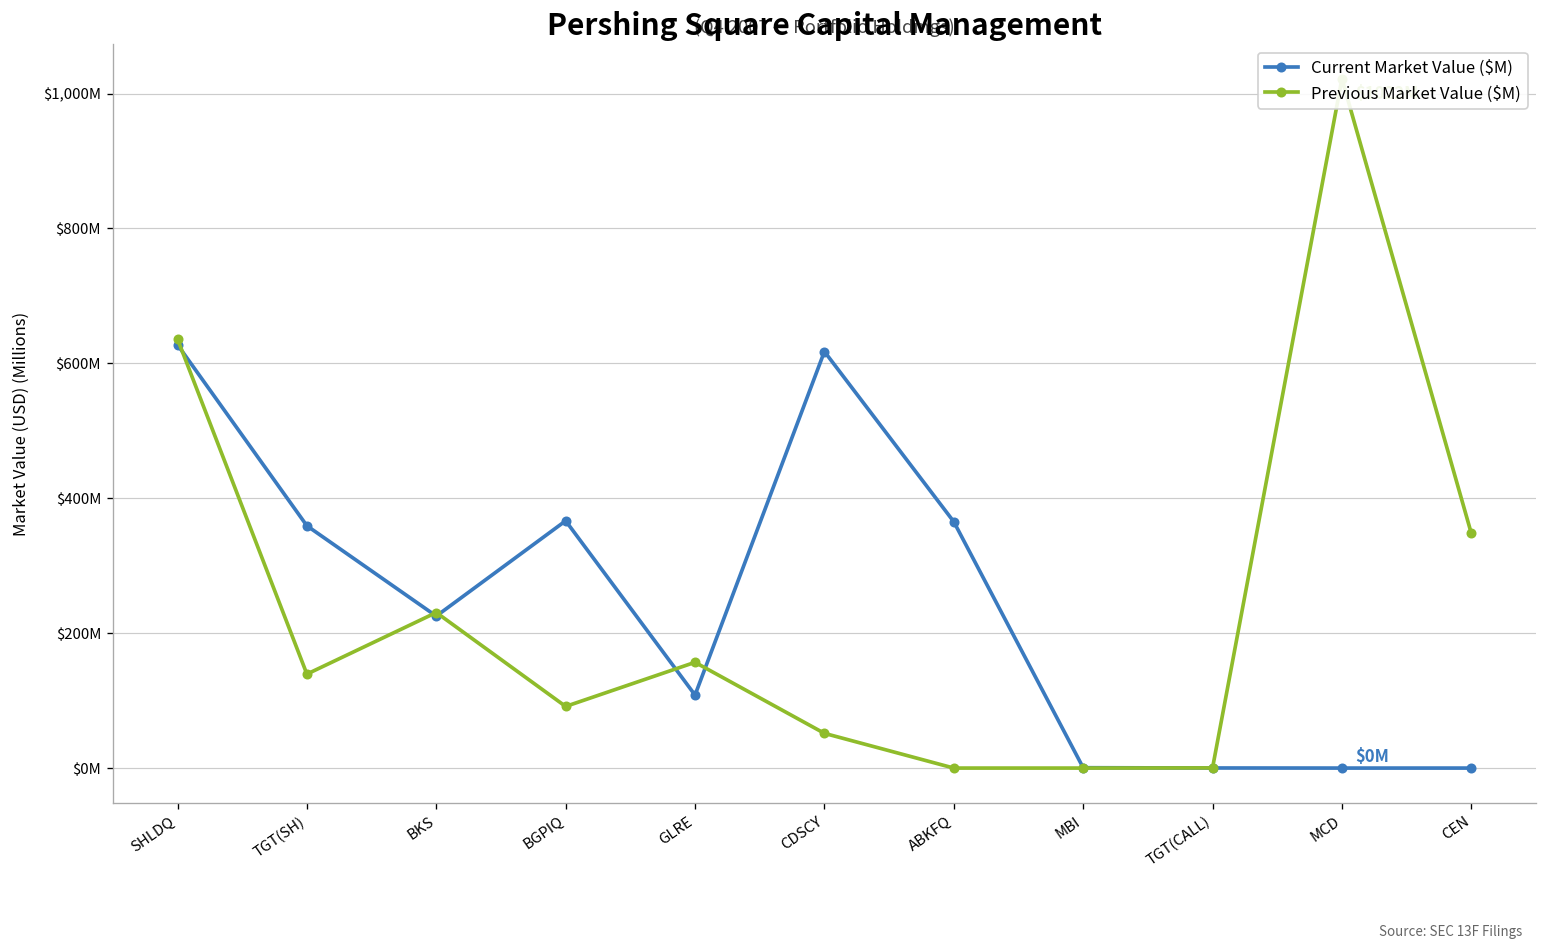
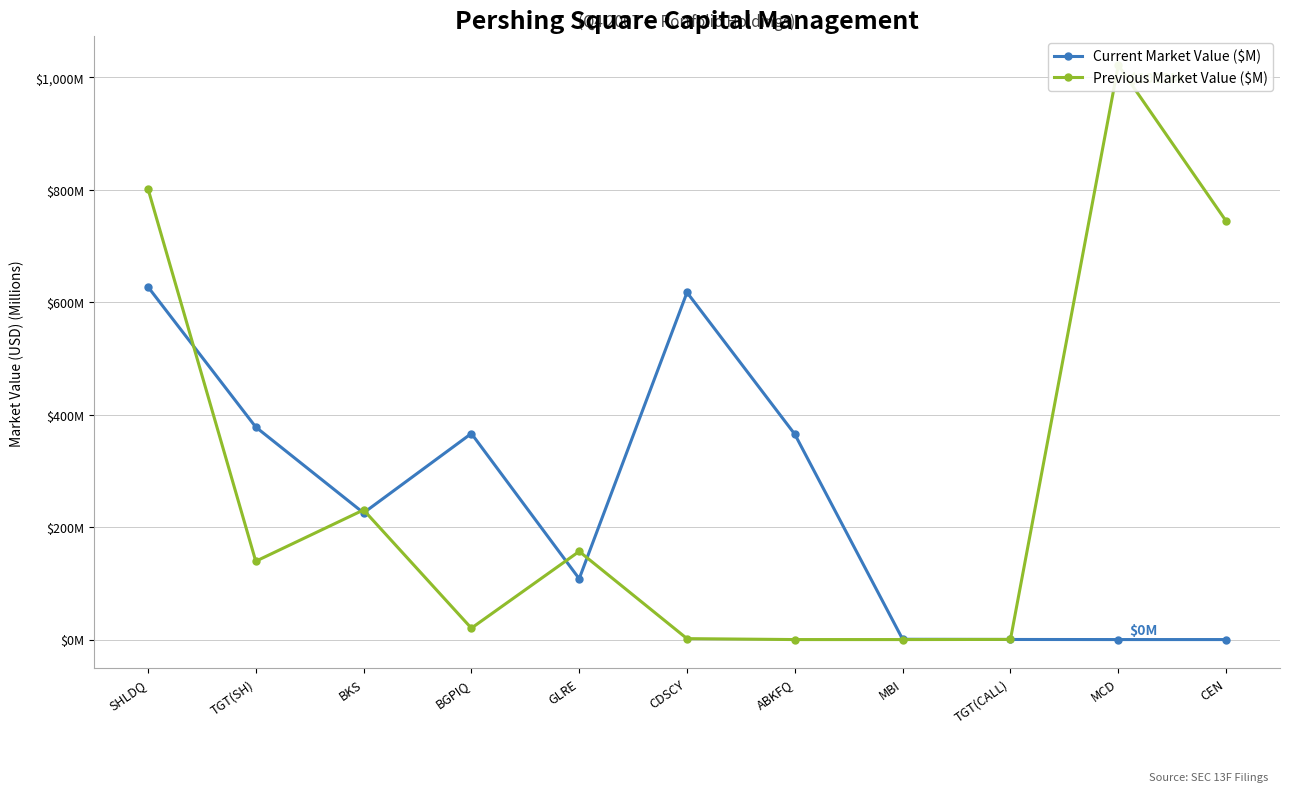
Previous Market Value ($M), SHLDQ: $640,000,000 -> $800,000,000
Current Market Value ($M), TGT(SH): $360,000,000 -> $380,000,000
Previous Market Value ($M), BGPIQ: $90,000,000 -> $20,000,000
Previous Market Value ($M), CDSCY: $50,000,000 -> $0
Previous Market Value ($M), CEN: $350,000,000 -> $740,000,000
